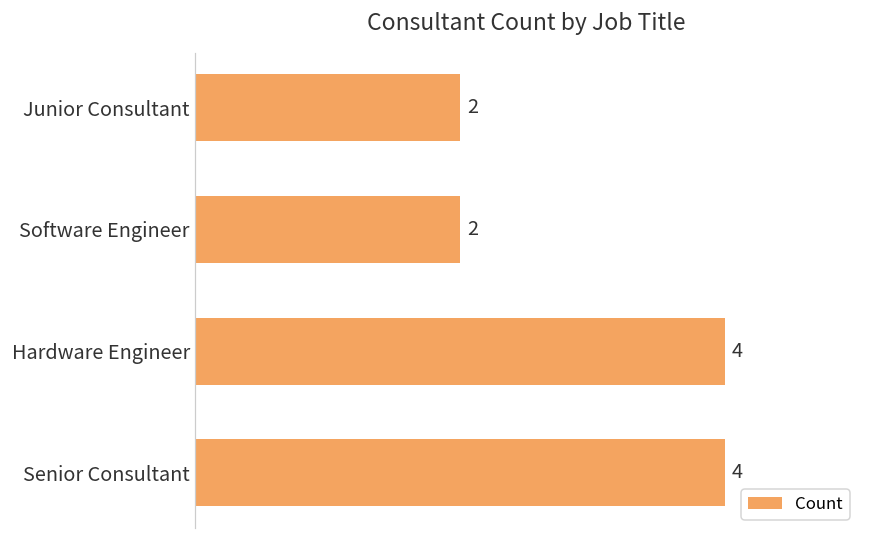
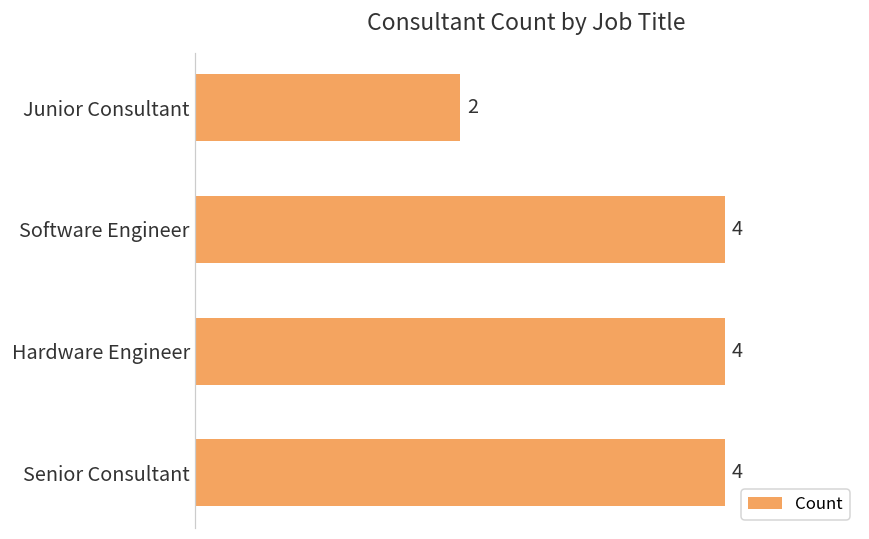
Software Engineer: 2 -> 4
